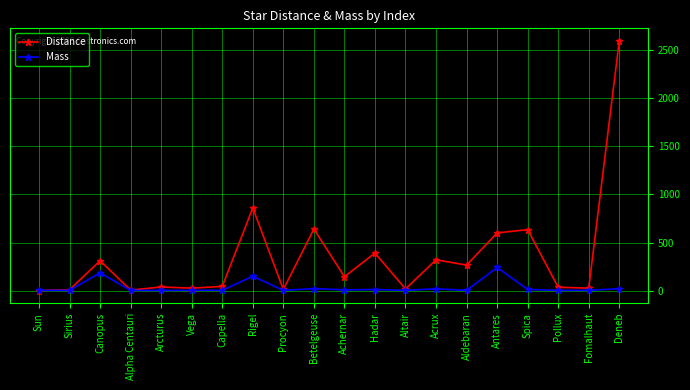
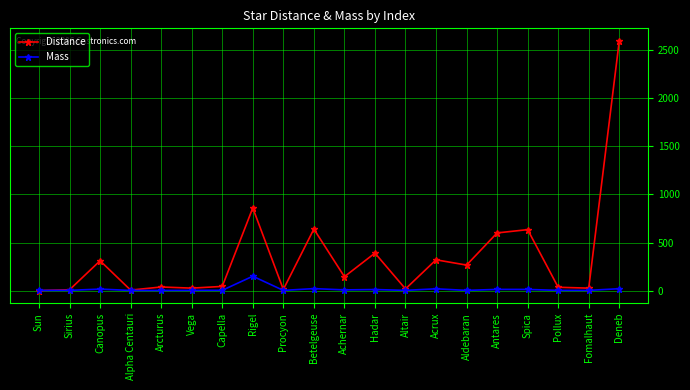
Mass, Canopus: 200 -> 0
Mass, Antares: 200 -> 0
